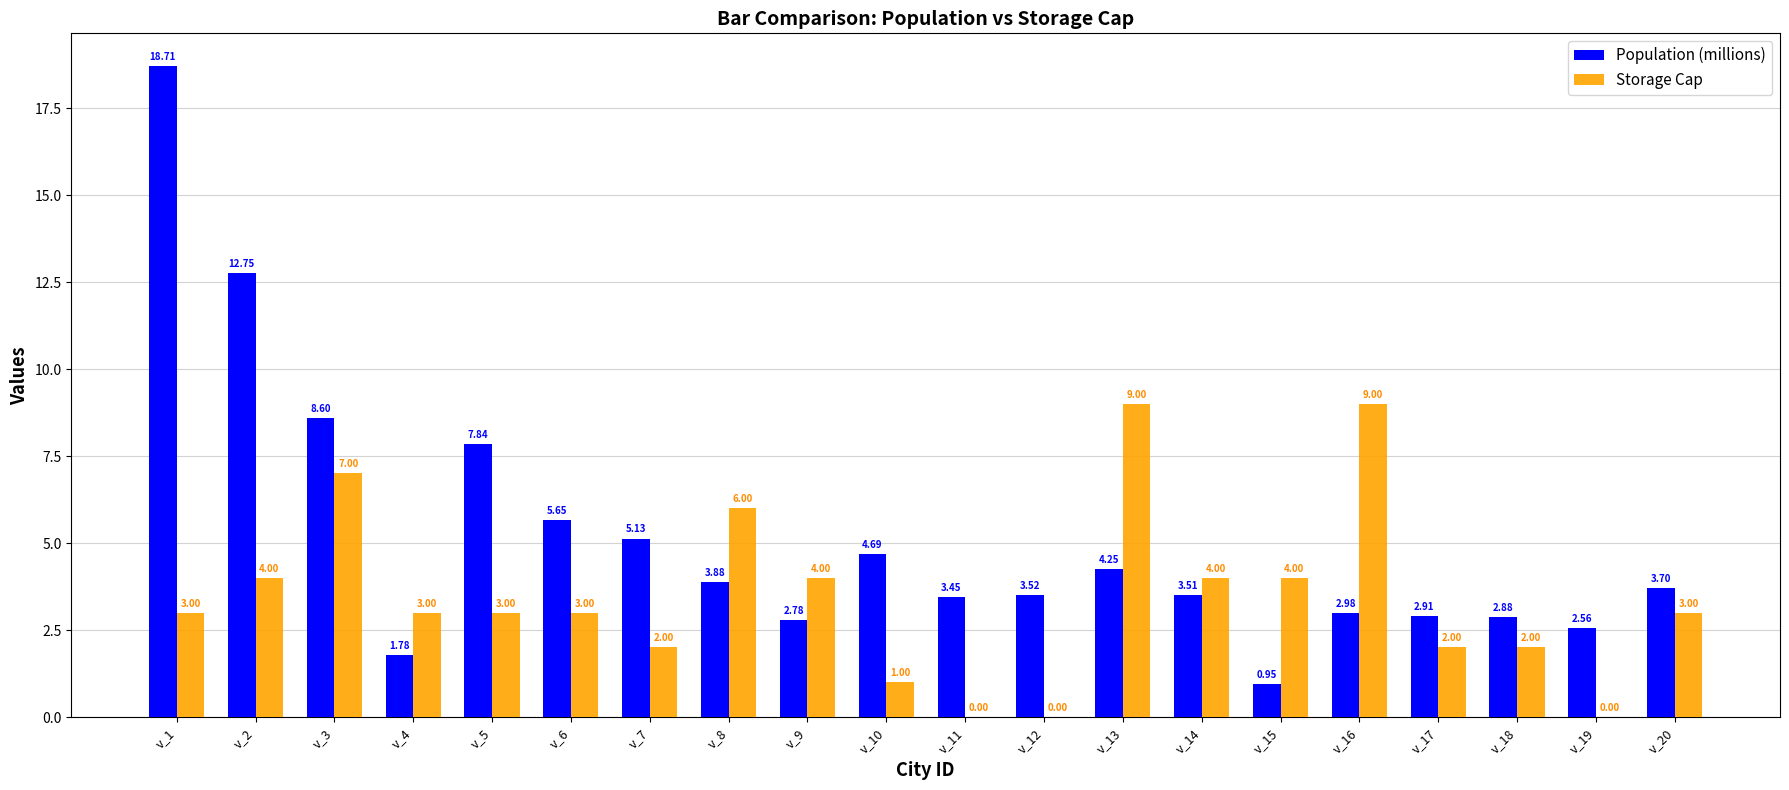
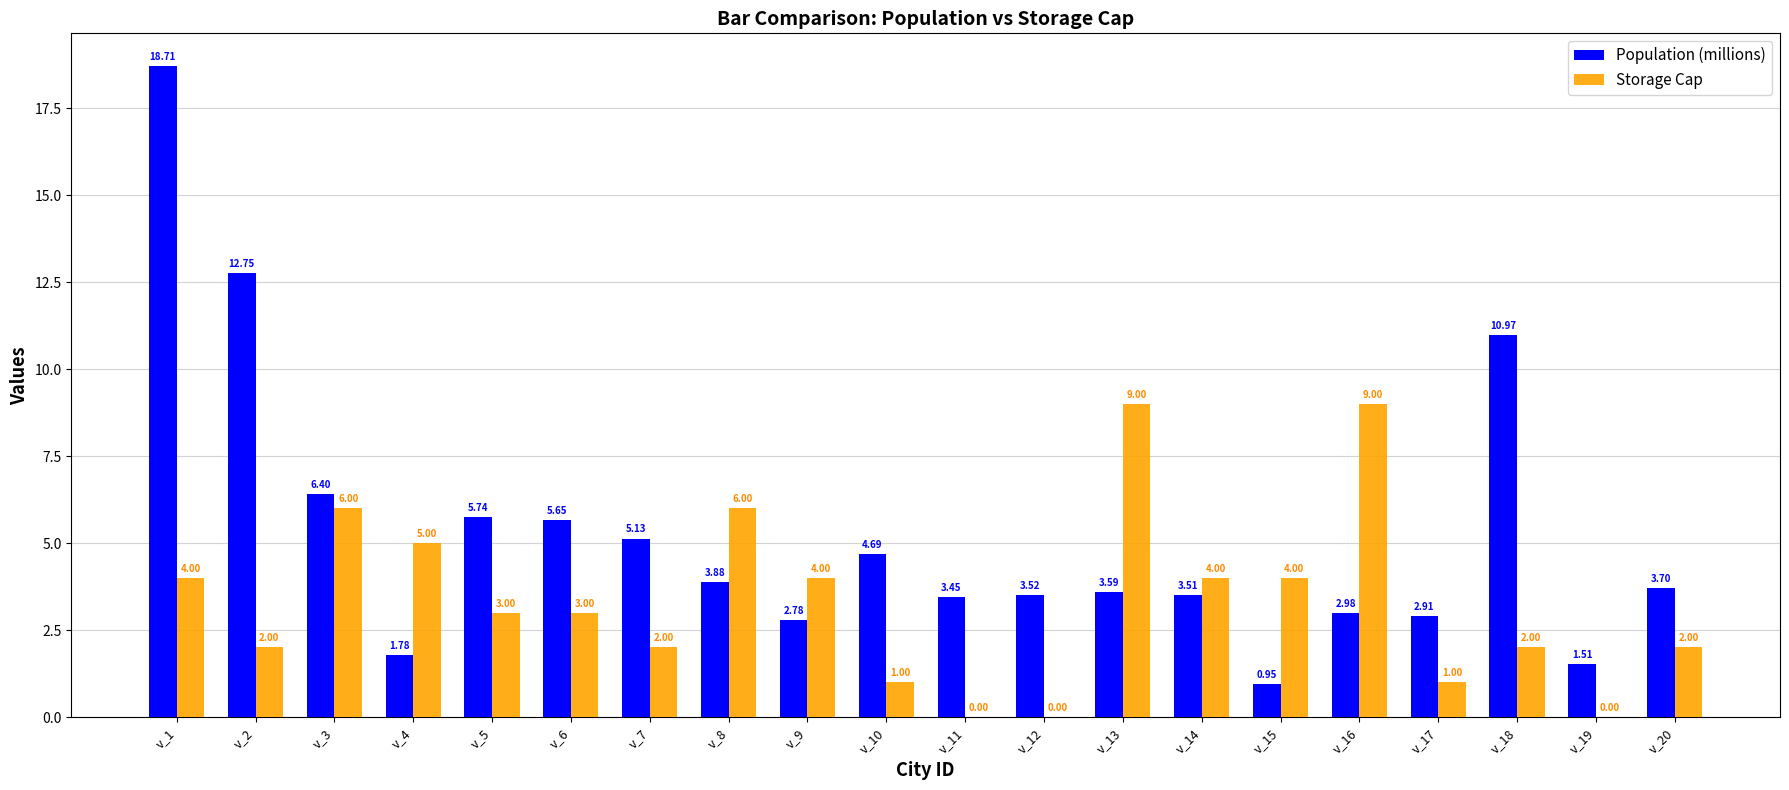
Storage Cap, v_1: 3.00 -> 4.00
Storage Cap, v_2: 4.00 -> 2.00
Population (millions), v_3: 8.60 -> 6.40
Storage Cap, v_3: 7.00 -> 6.00
Storage Cap, v_4: 3.00 -> 5.00
Population (millions), v_5: 7.84 -> 5.74
Population (millions), v_13: 4.25 -> 3.59
Storage Cap, v_17: 2.00 -> 1.00
Population (millions), v_18: 2.88 -> 10.97
Population (millions), v_19: 2.56 -> 1.51
Storage Cap, v_20: 3.00 -> 2.00
